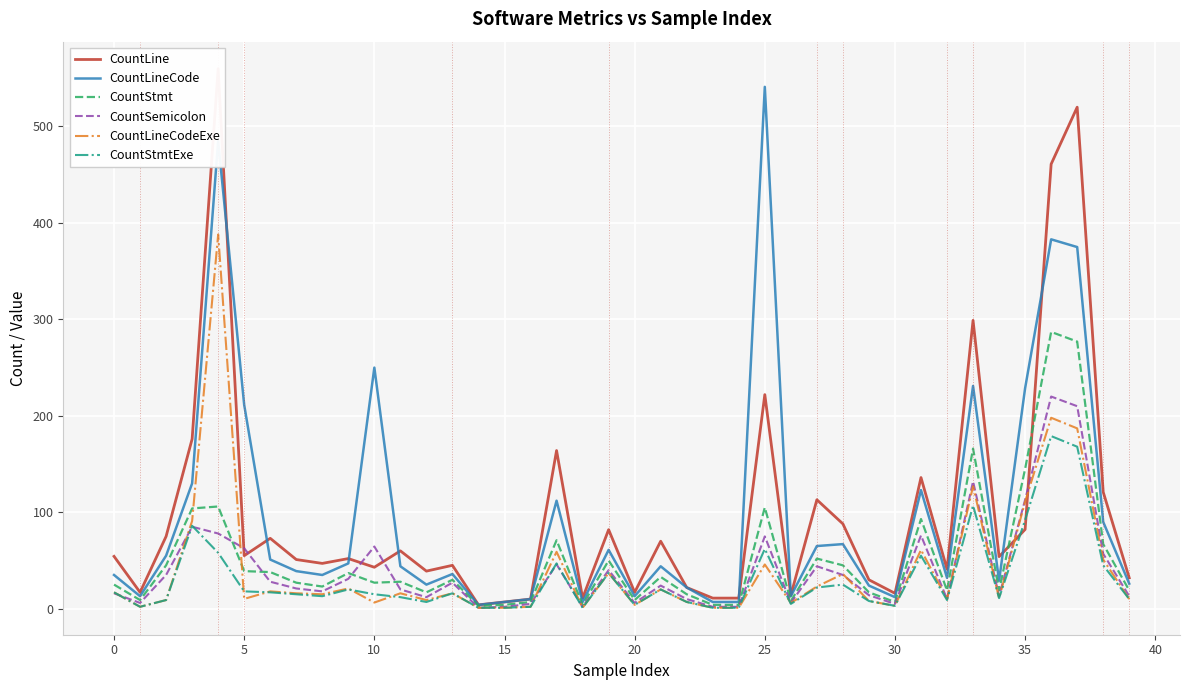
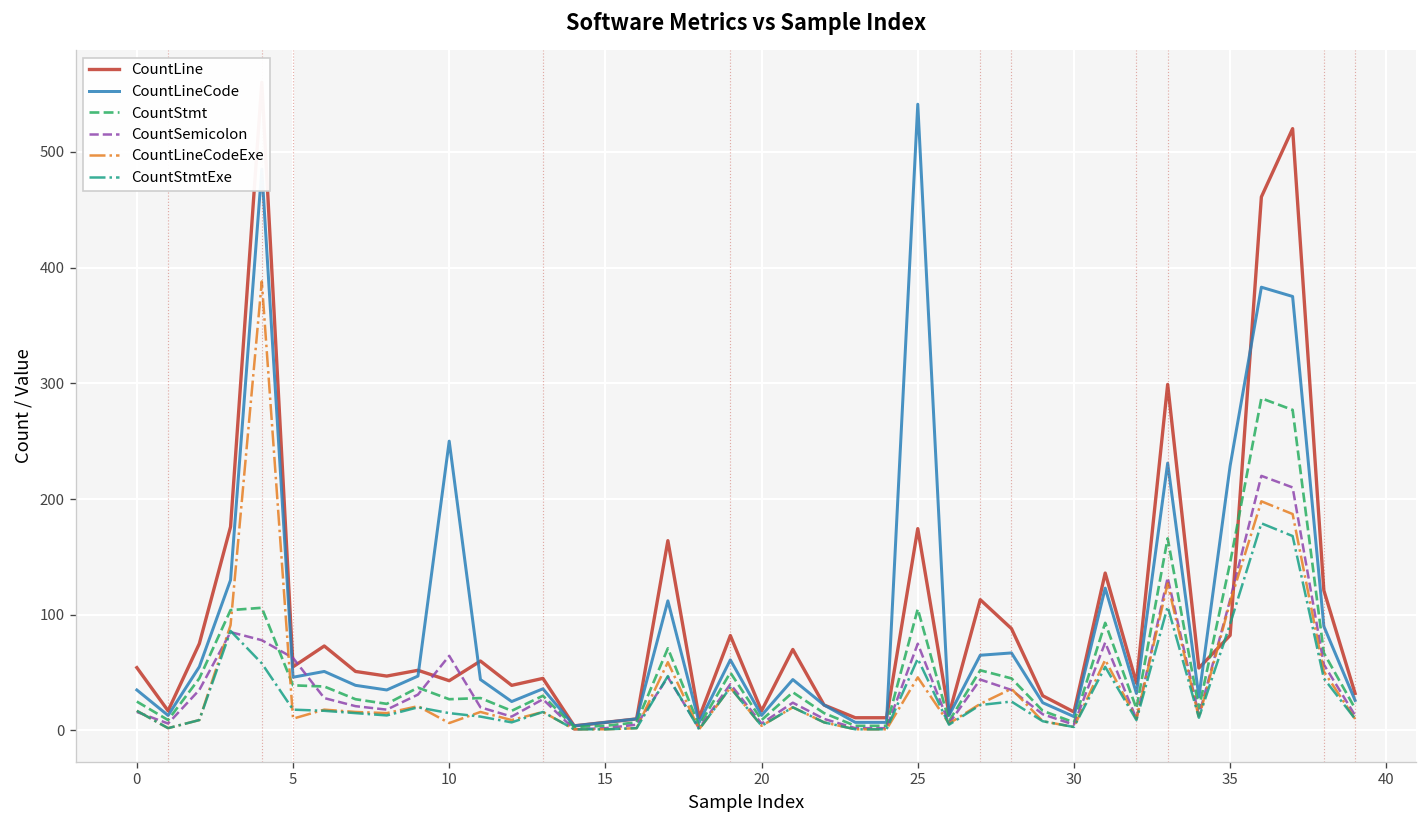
CountLineCode, 5: 210 -> 50
CountLine, 25: 220 -> 170
